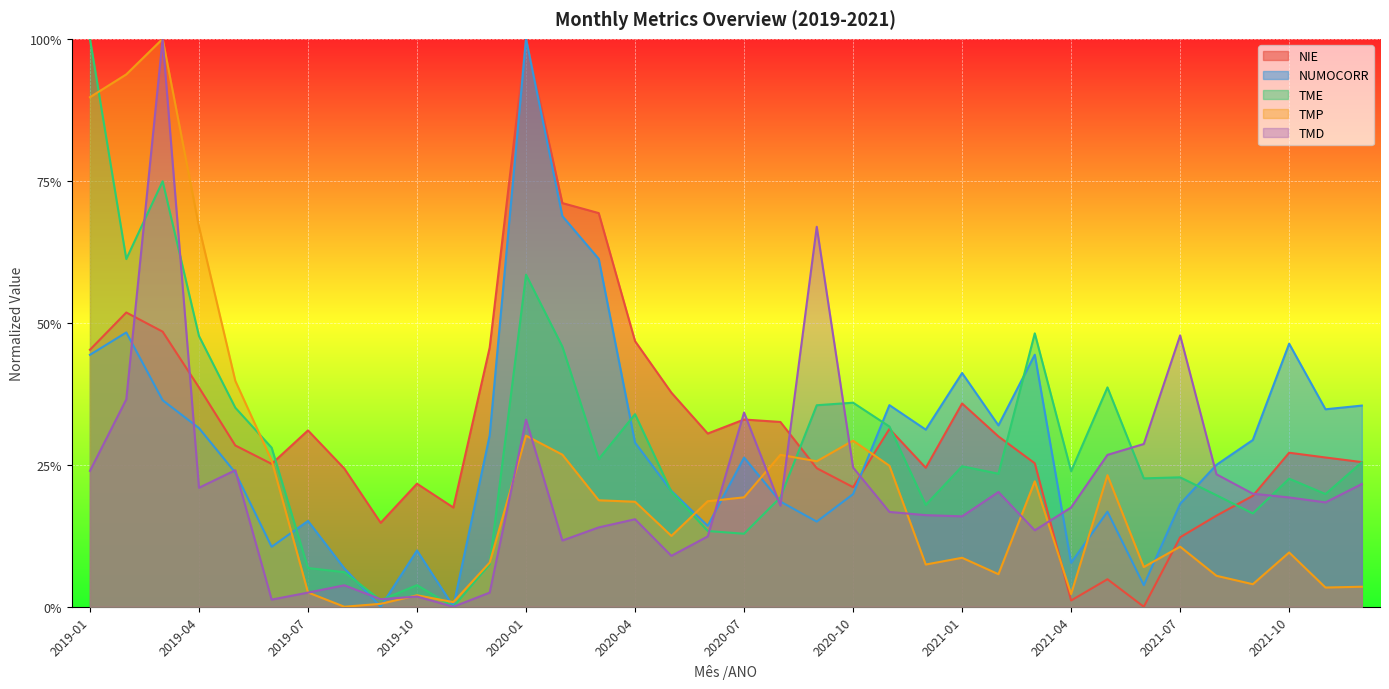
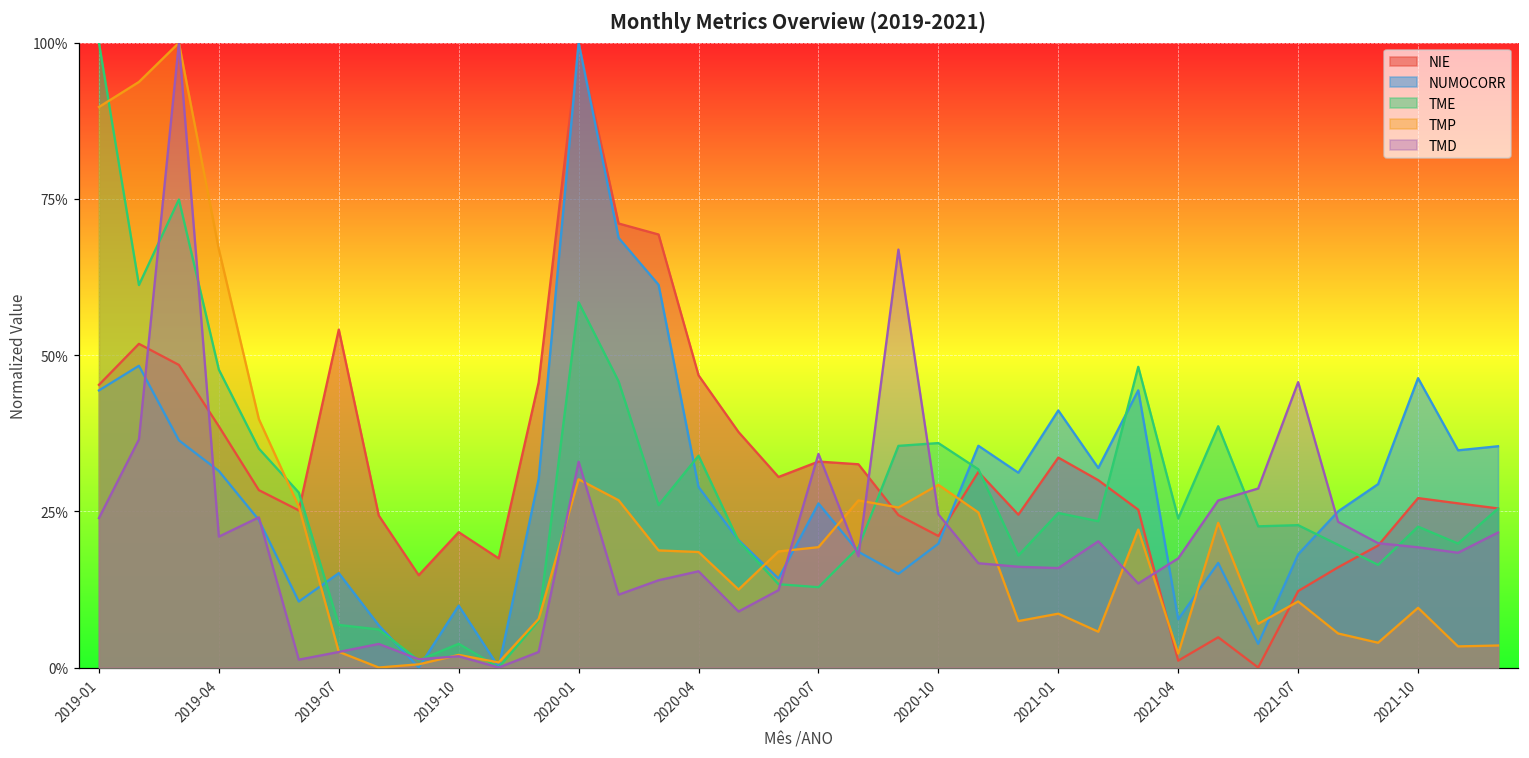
NIE, 2019-07: 31% -> 54%
NIE, 2021-01: 36% -> 34%
TMD, 2021-07: 48% -> 46%
